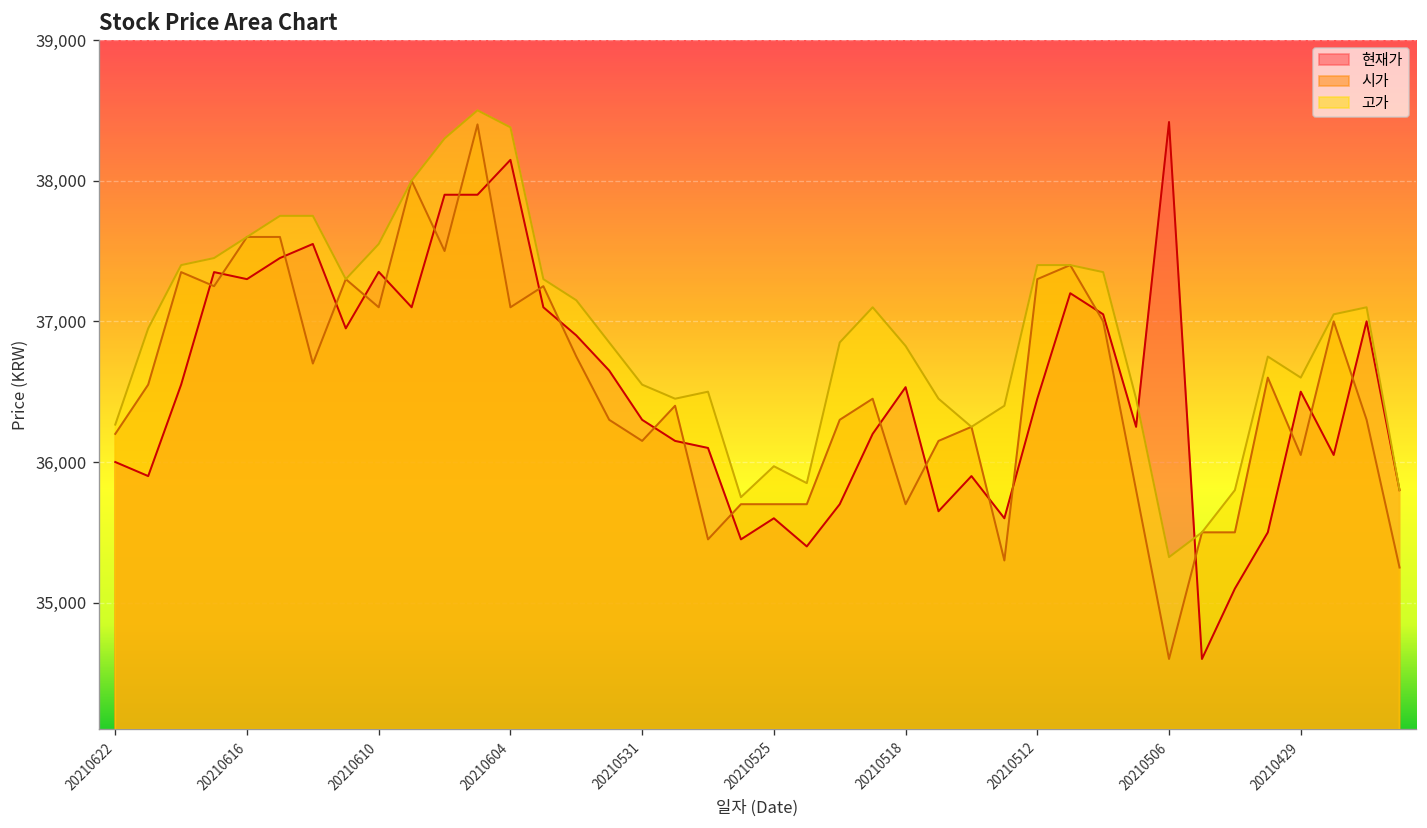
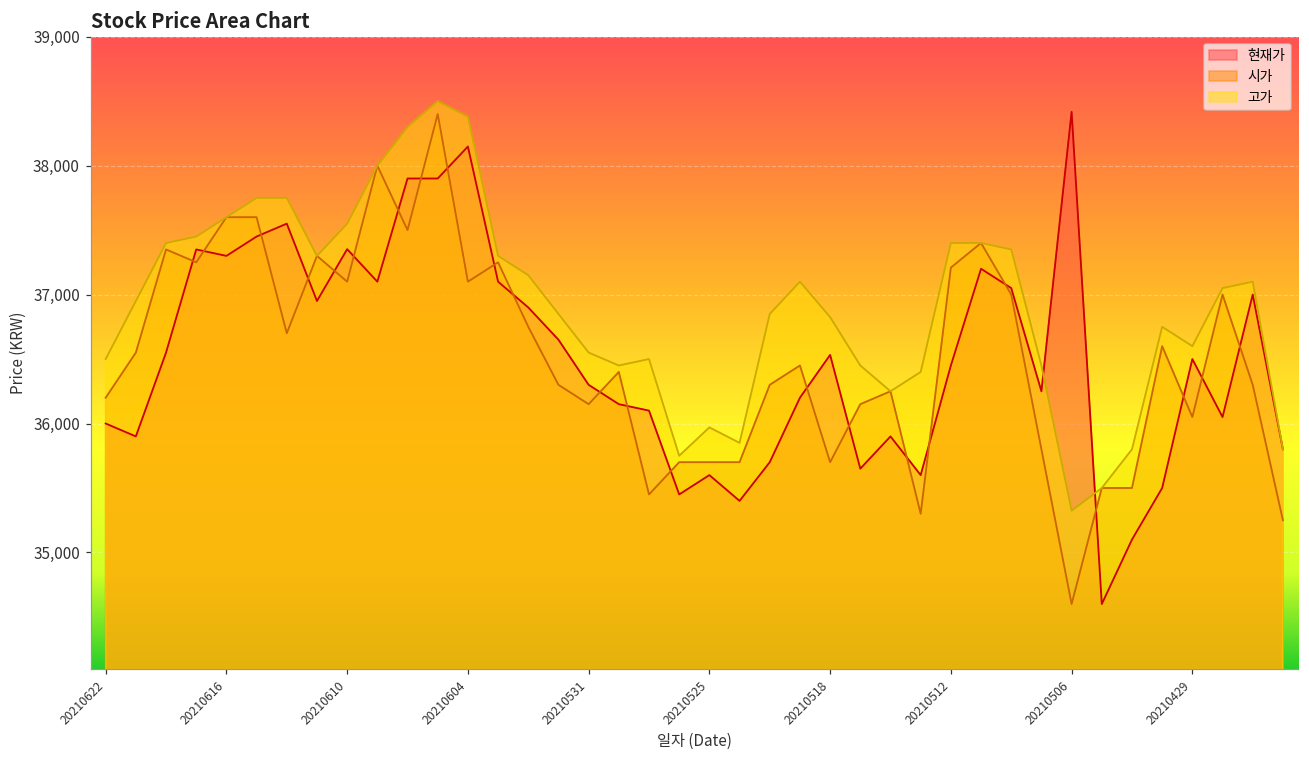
고가, 20210622: 36,270 -> 36,500
시가, 20210512: 37,300 -> 37,210
